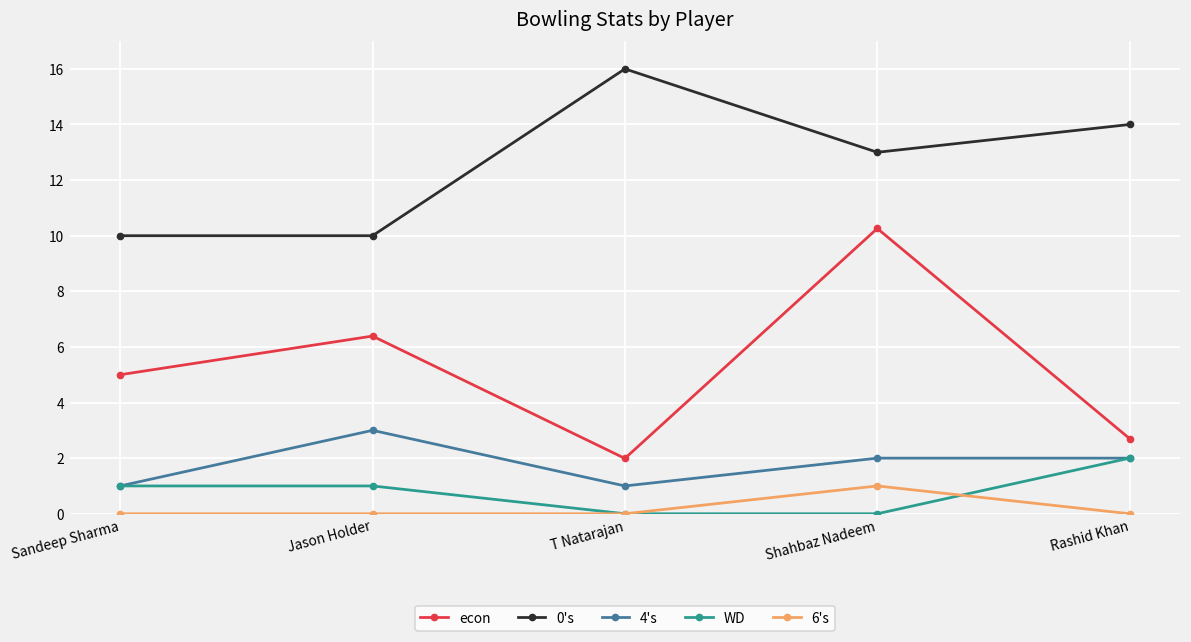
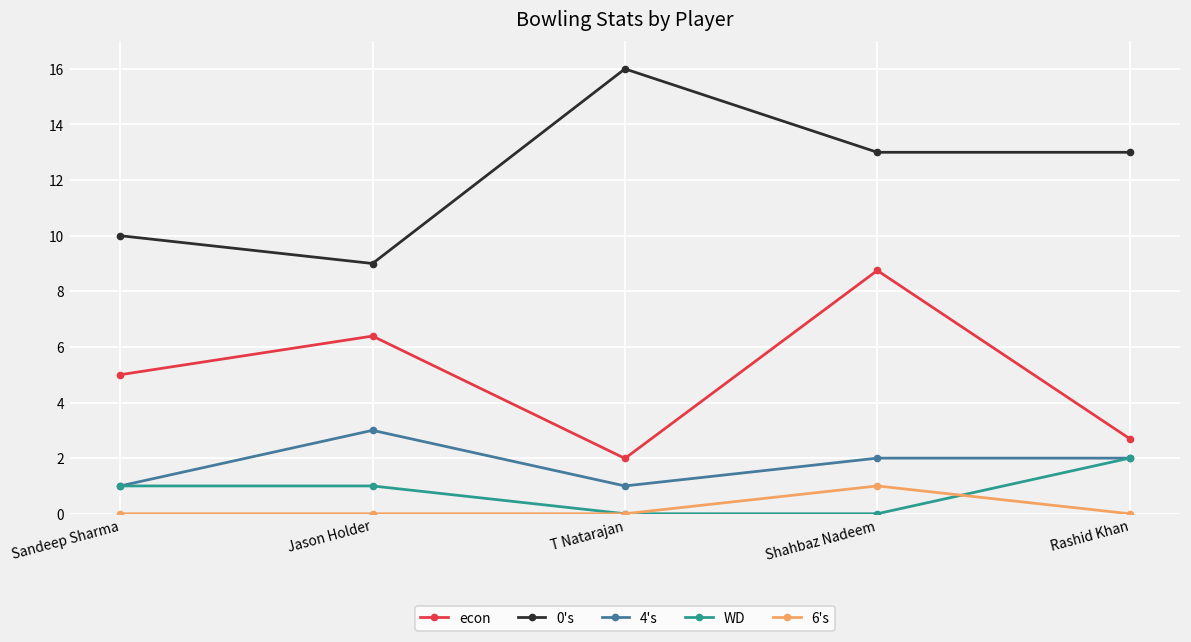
0's, Jason Holder: 10 -> 9
econ, Shahbaz Nadeem: 10.3 -> 8.8
0's, Rashid Khan: 14 -> 13
